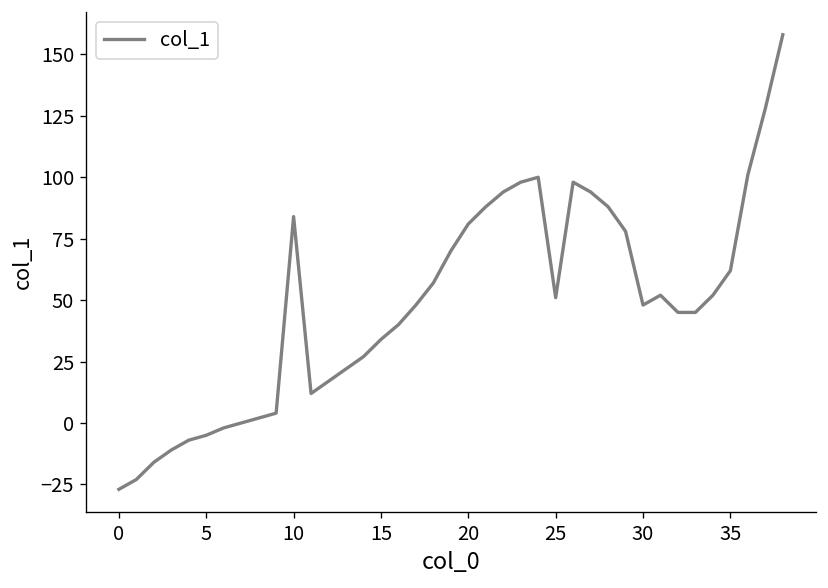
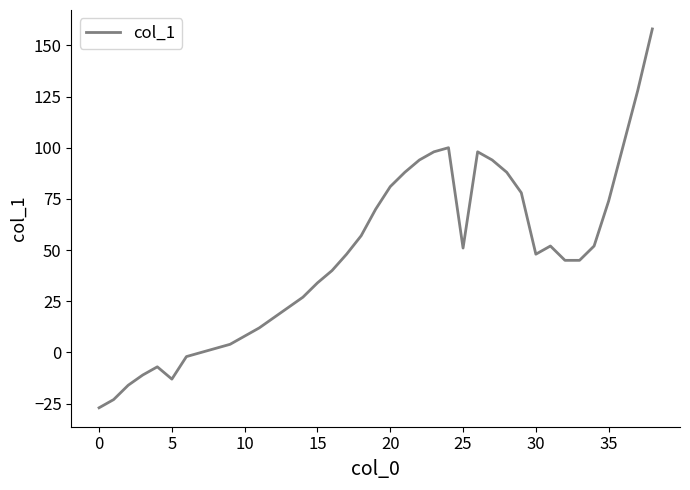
5: -5 -> -13
10: 84 -> 8
35: 62 -> 74
